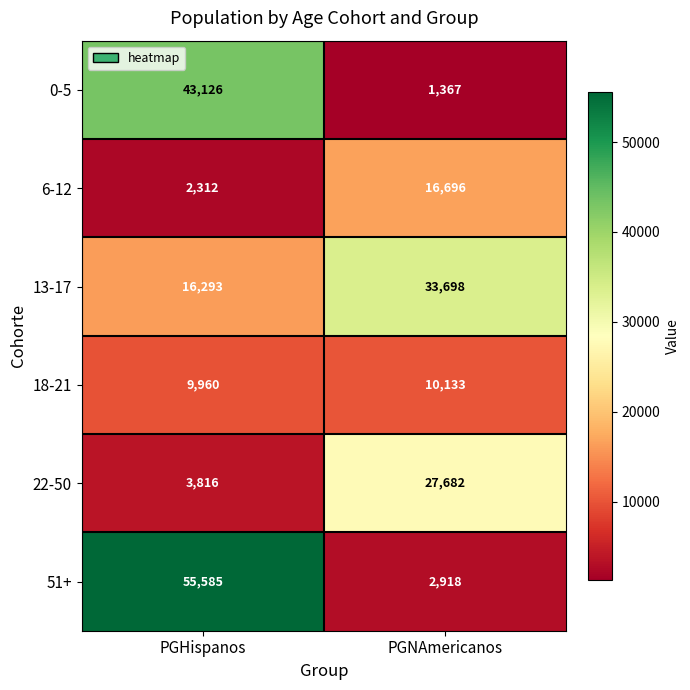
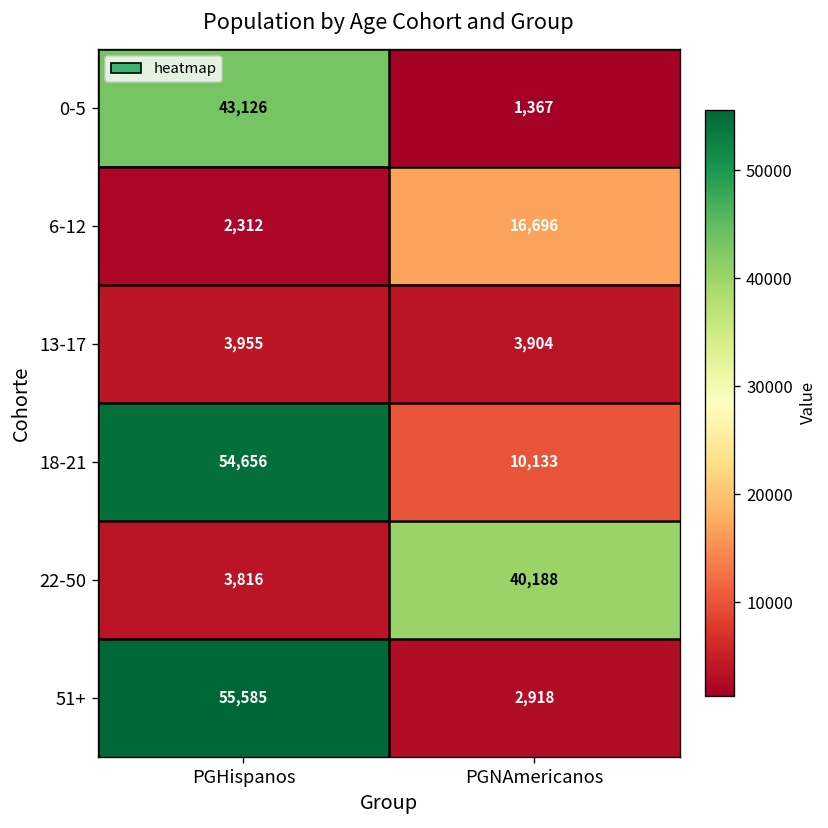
13-17, PGHispanos: 16,293 -> 3,955
13-17, PGNAmericanos: 33,698 -> 3,904
18-21, PGHispanos: 9,960 -> 54,656
22-50, PGNAmericanos: 27,682 -> 40,188
